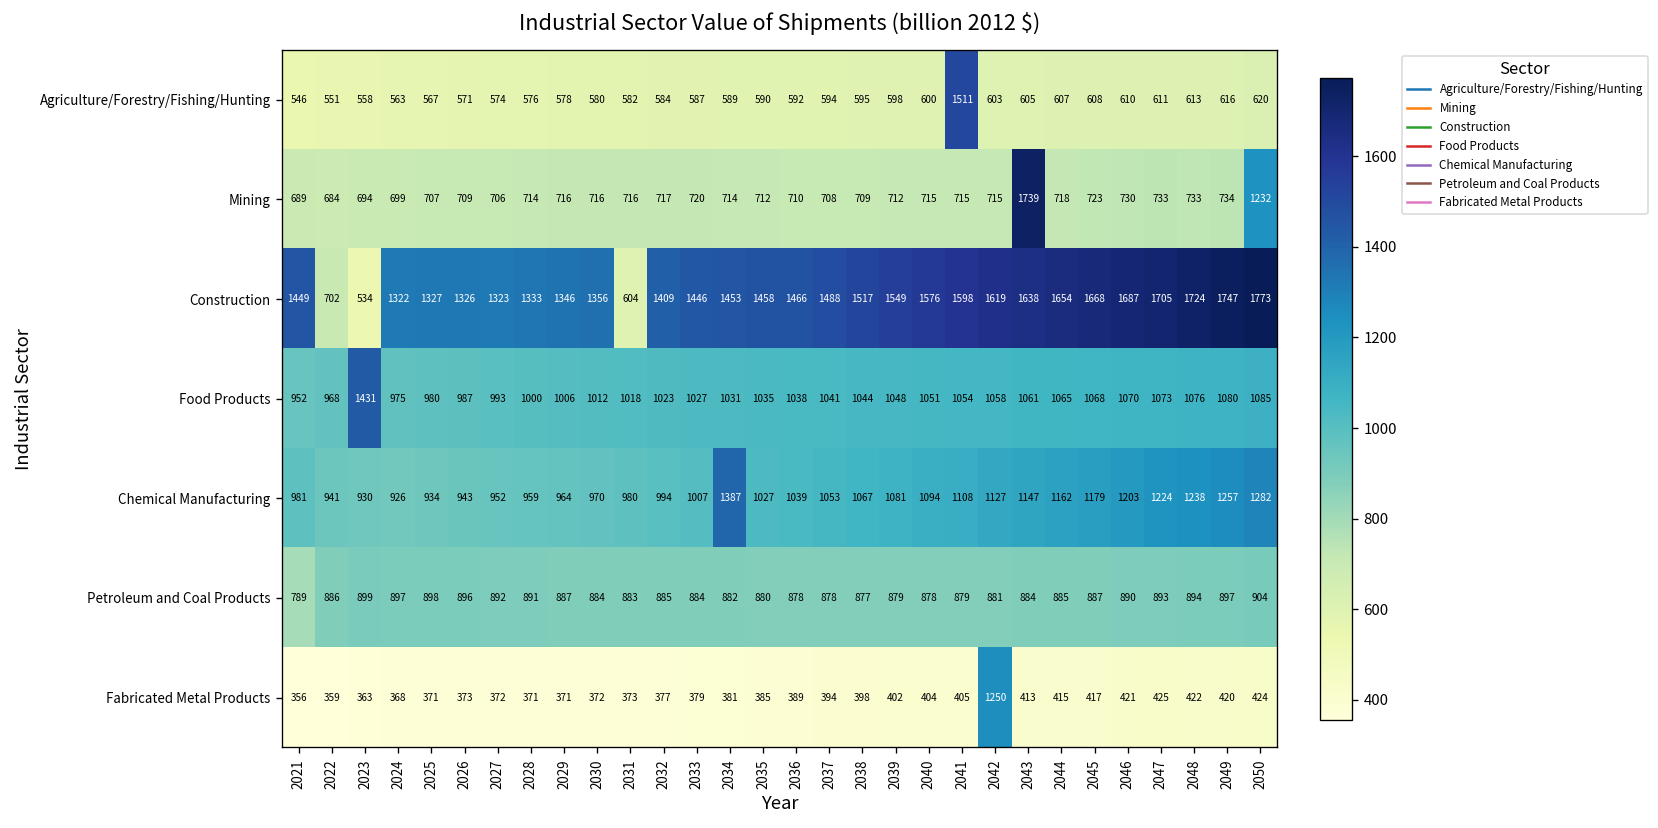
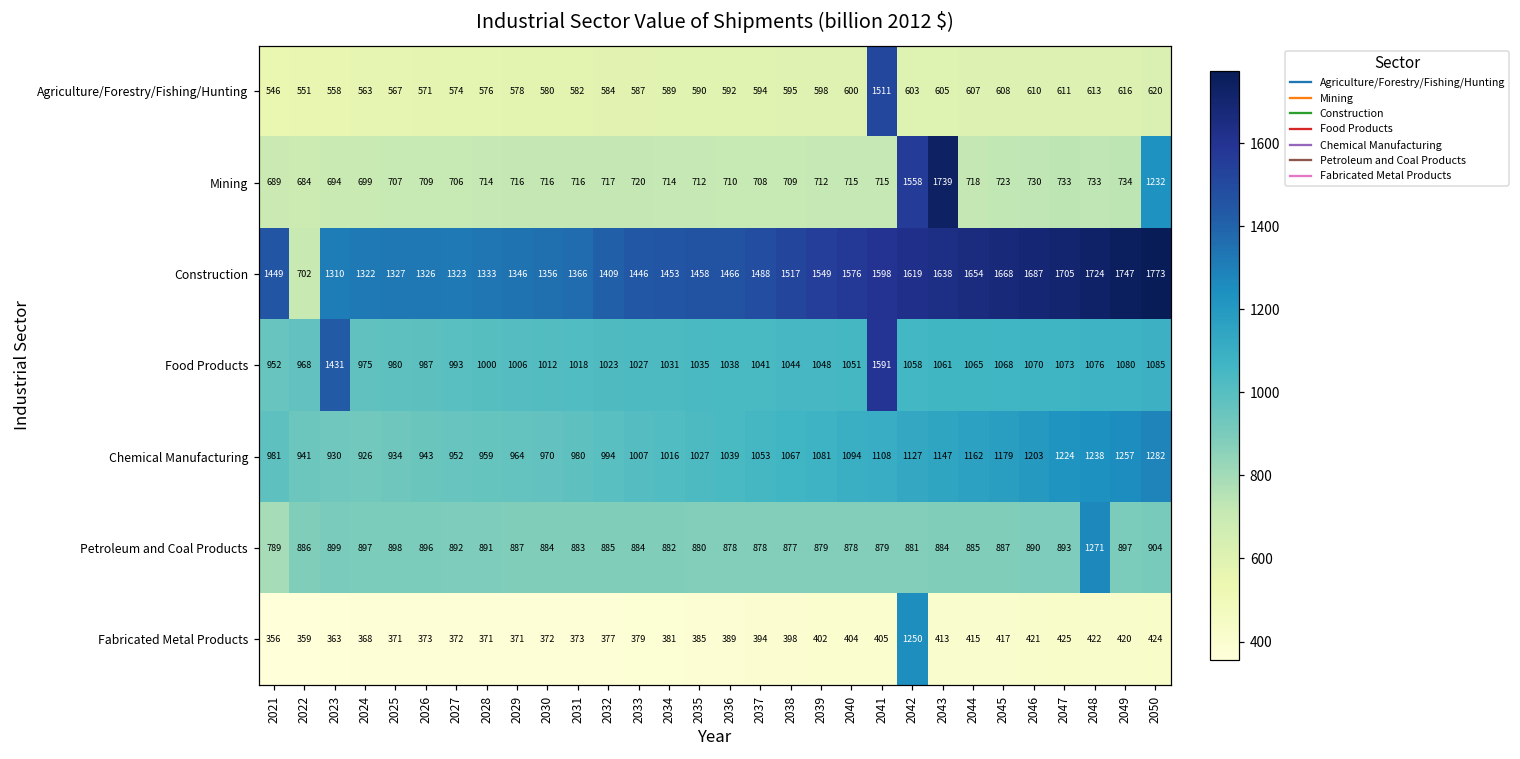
Mining, 2042: 715 -> 1558
Construction, 2023: 534 -> 1310
Construction, 2031: 604 -> 1366
Food Products, 2041: 1054 -> 1591
Chemical Manufacturing, 2034: 1387 -> 1016
Petroleum and Coal Products, 2048: 894 -> 1271
